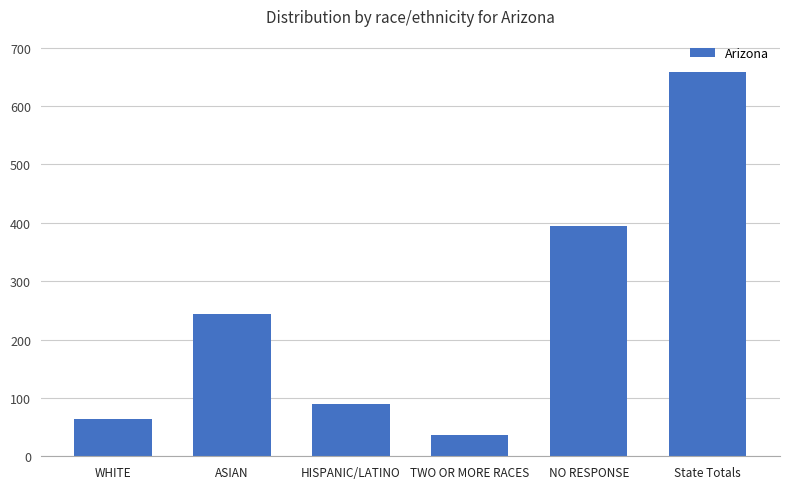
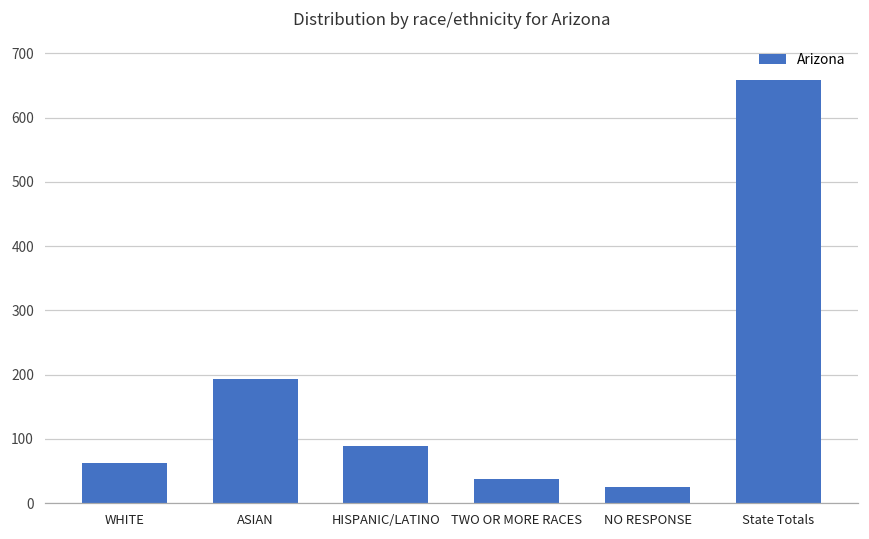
ASIAN: 240 -> 190
NO RESPONSE: 400 -> 30
